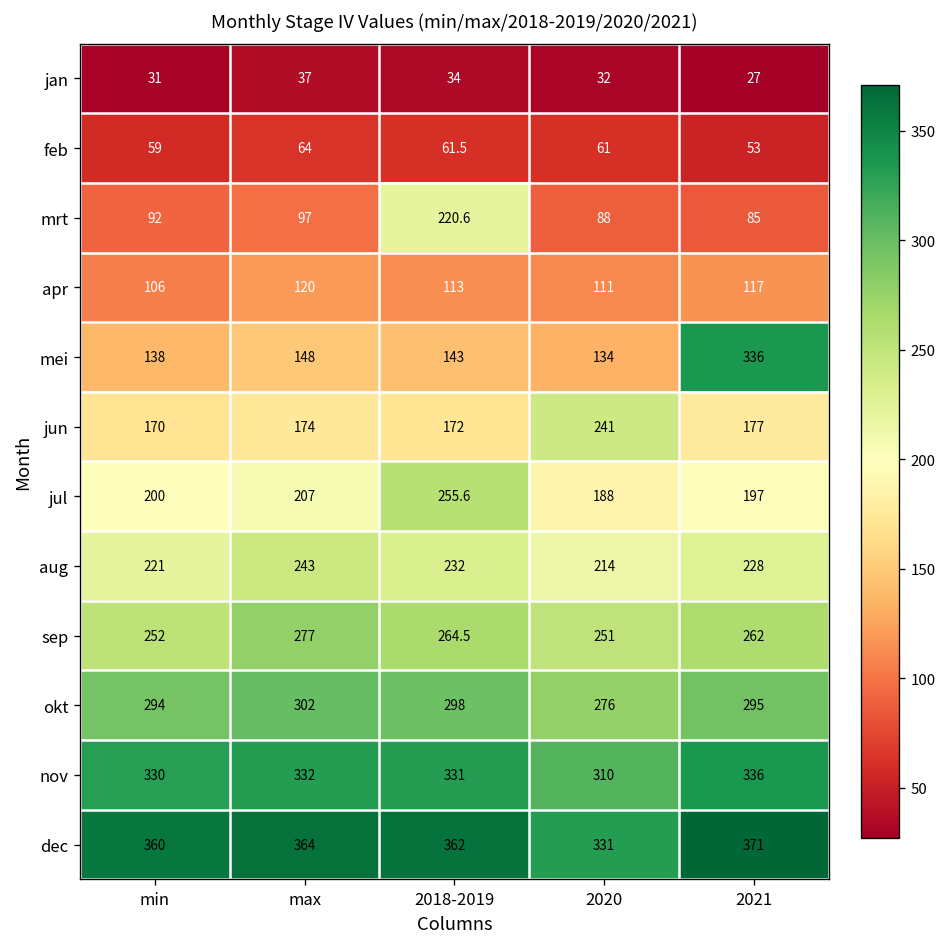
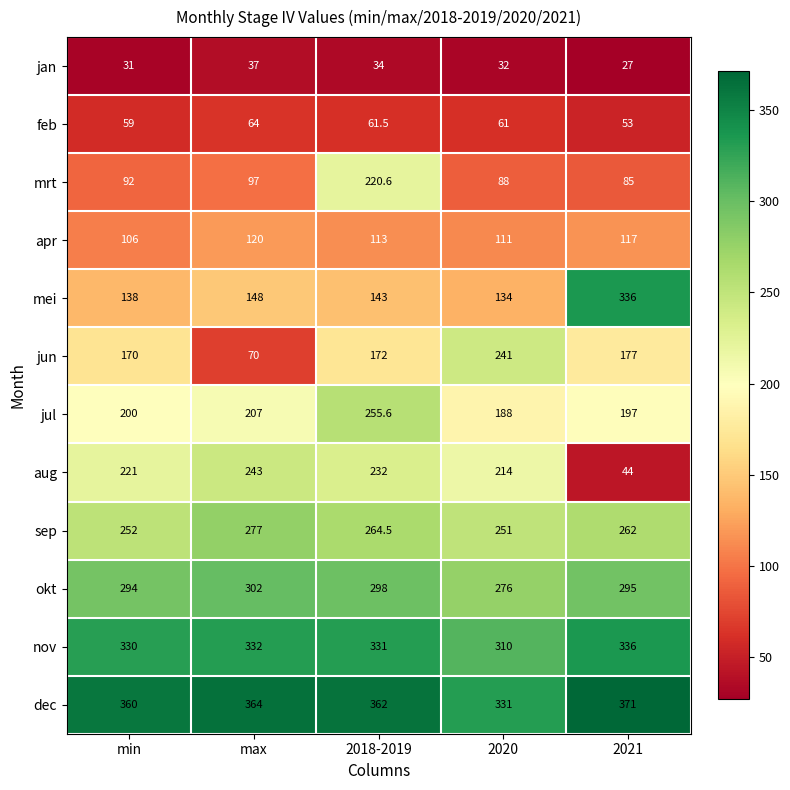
jun, max: 174 -> 70
aug, 2021: 228 -> 44
